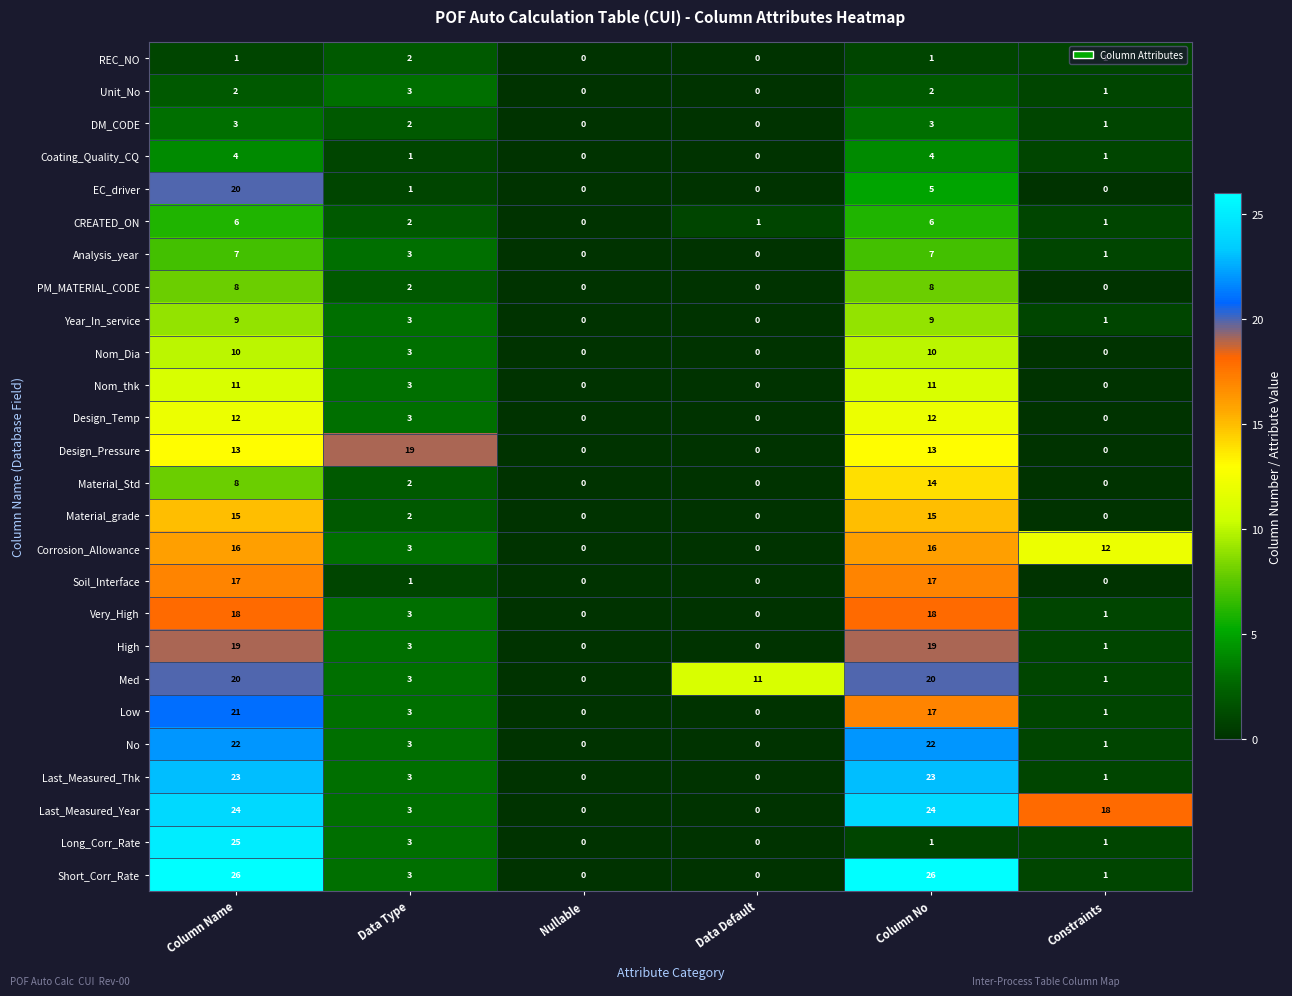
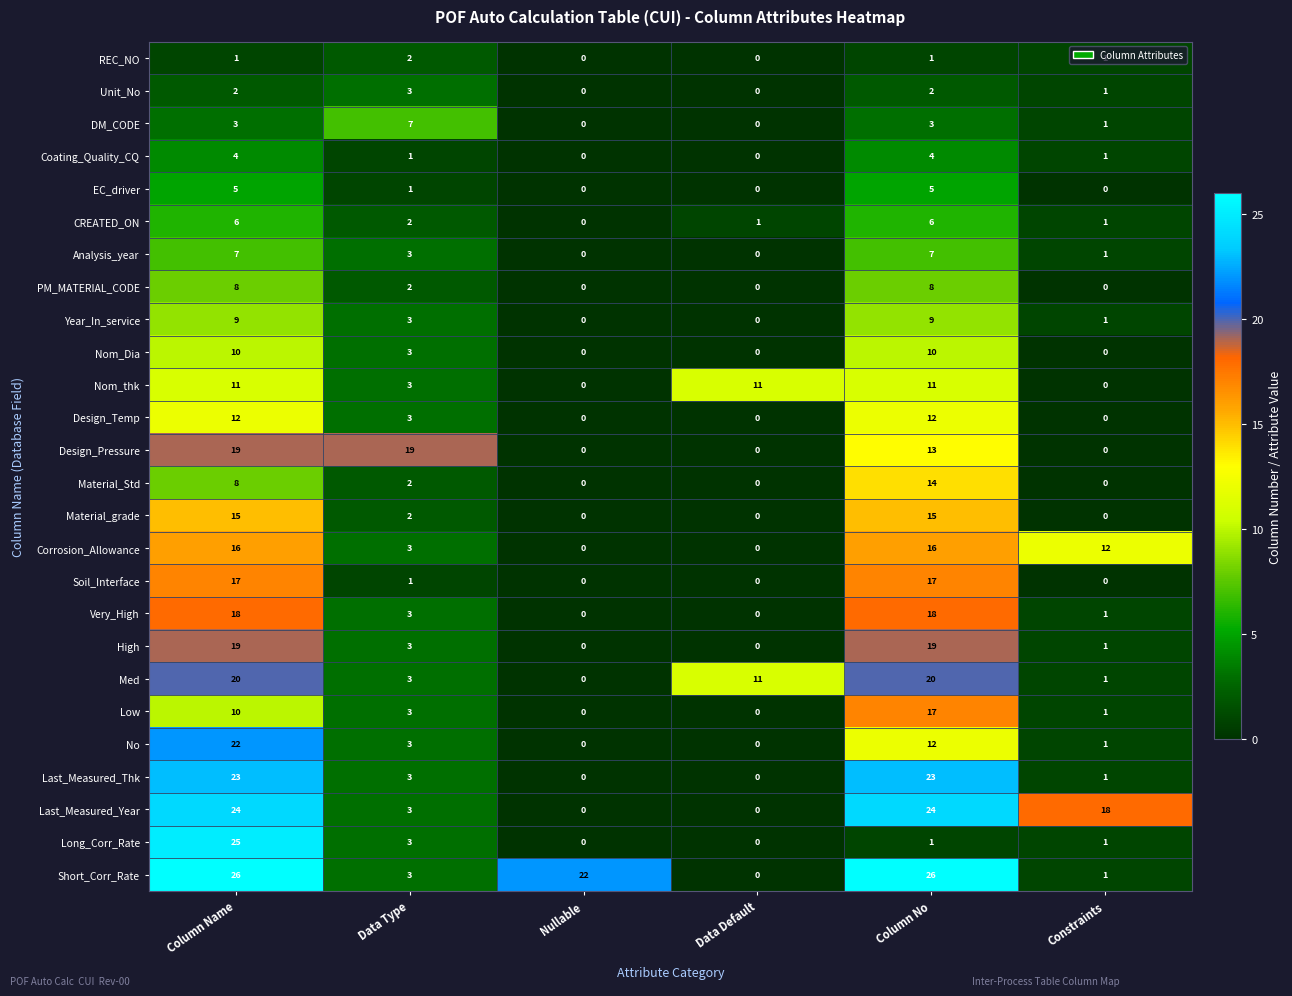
DM_CODE, Data Type: 2 -> 7
EC_driver, Column Name: 20 -> 5
Nom_thk, Data Default: 0 -> 11
Design_Pressure, Column Name: 13 -> 19
Low, Column Name: 21 -> 10
No, Column No: 22 -> 12
Short_Corr_Rate, Nullable: 0 -> 22
